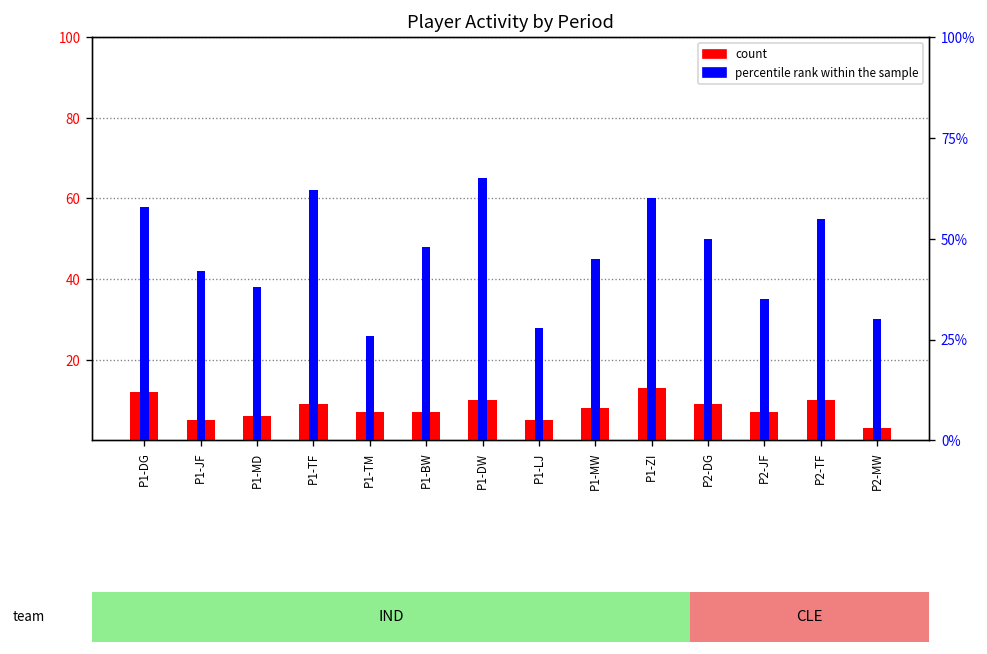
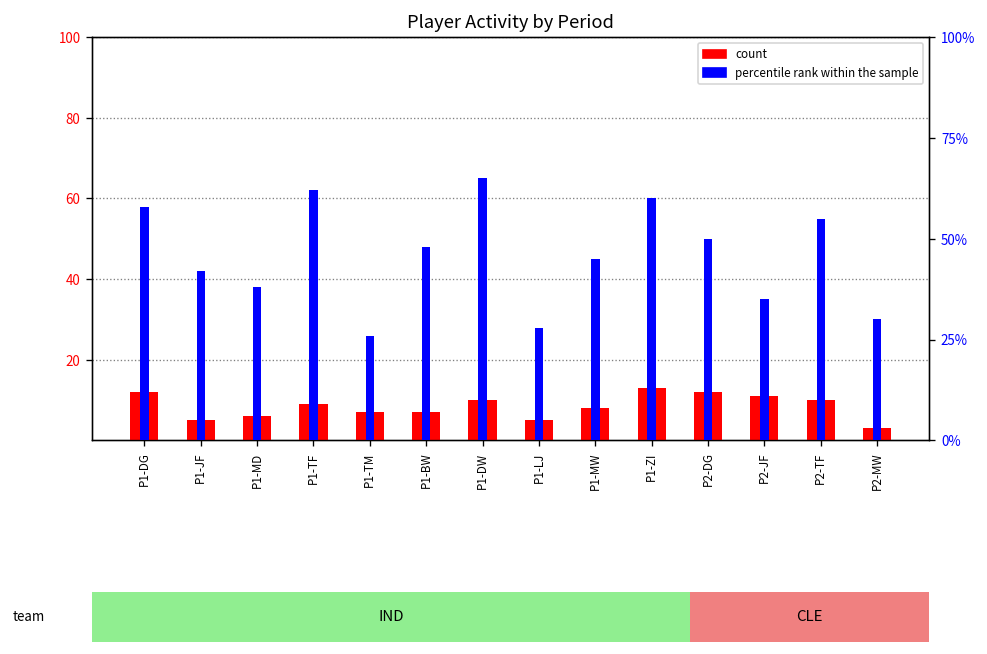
count, P2-DG: 9 -> 12
count, P2-JF: 7 -> 11
